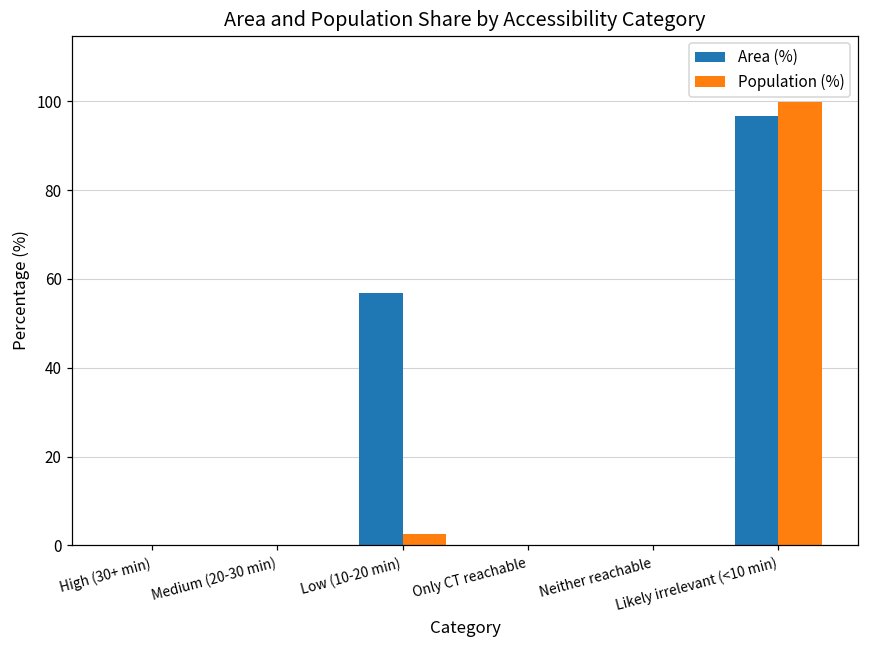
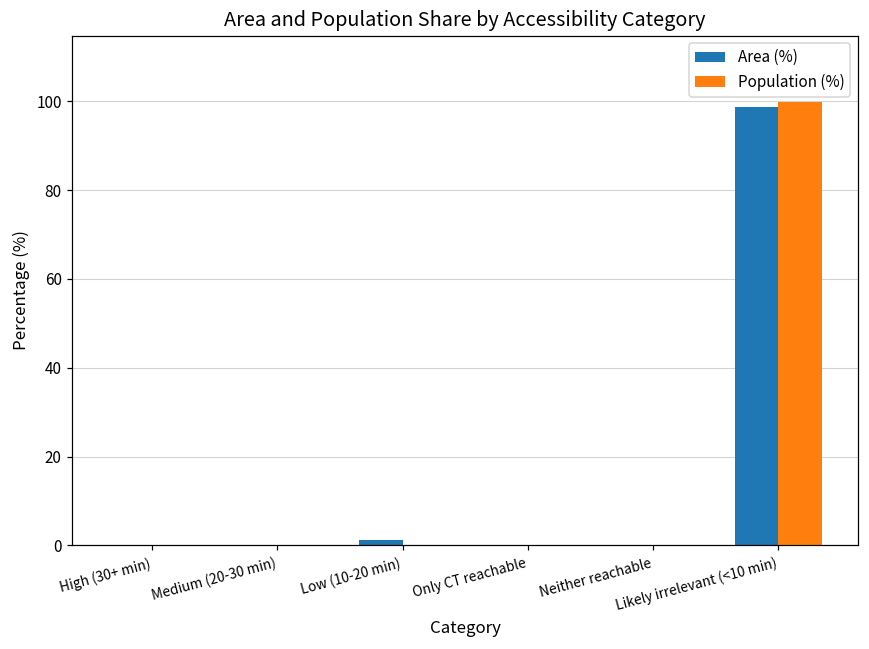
Area (%), Low (10-20 min): 57 -> 1
Population (%), Low (10-20 min): 3 -> 0
Area (%), Likely irrelevant (<10 min): 97 -> 99
